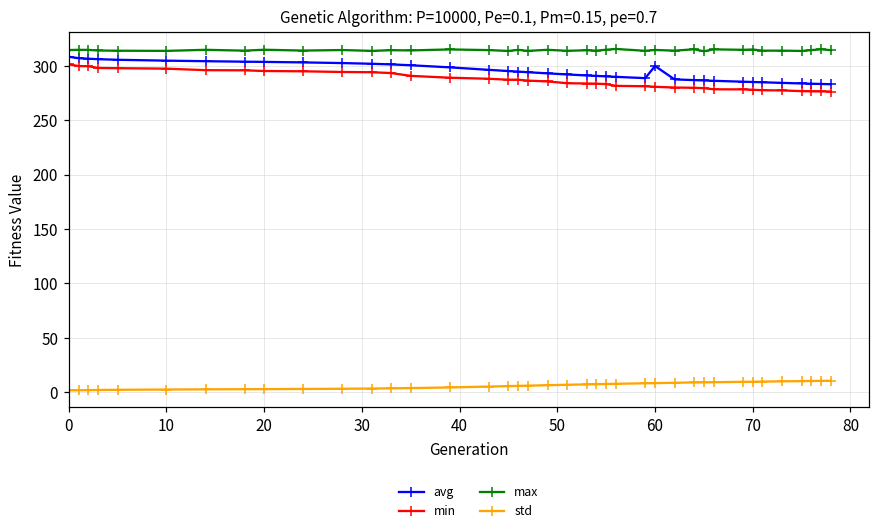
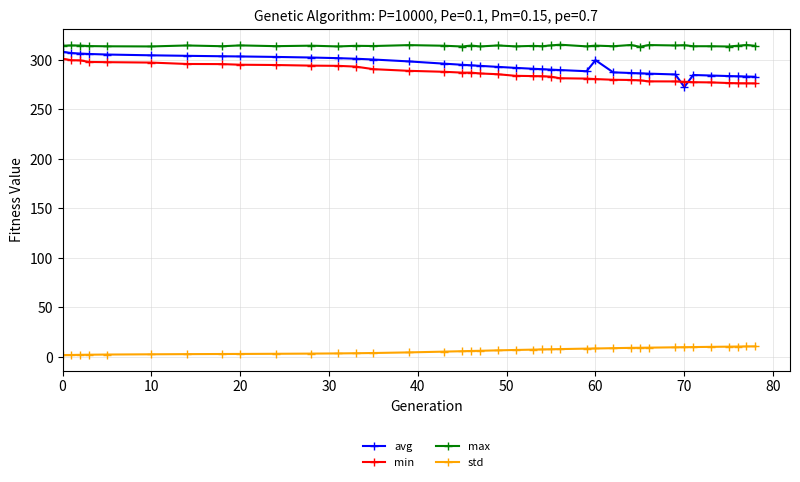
avg, 70: 280 -> 270
